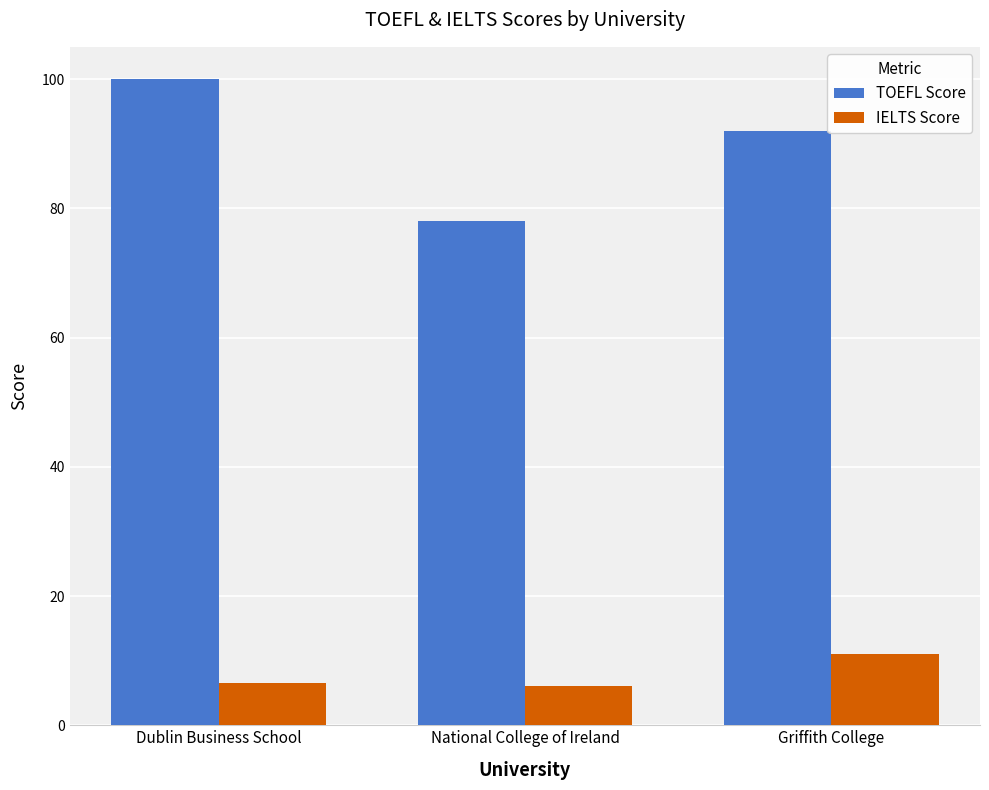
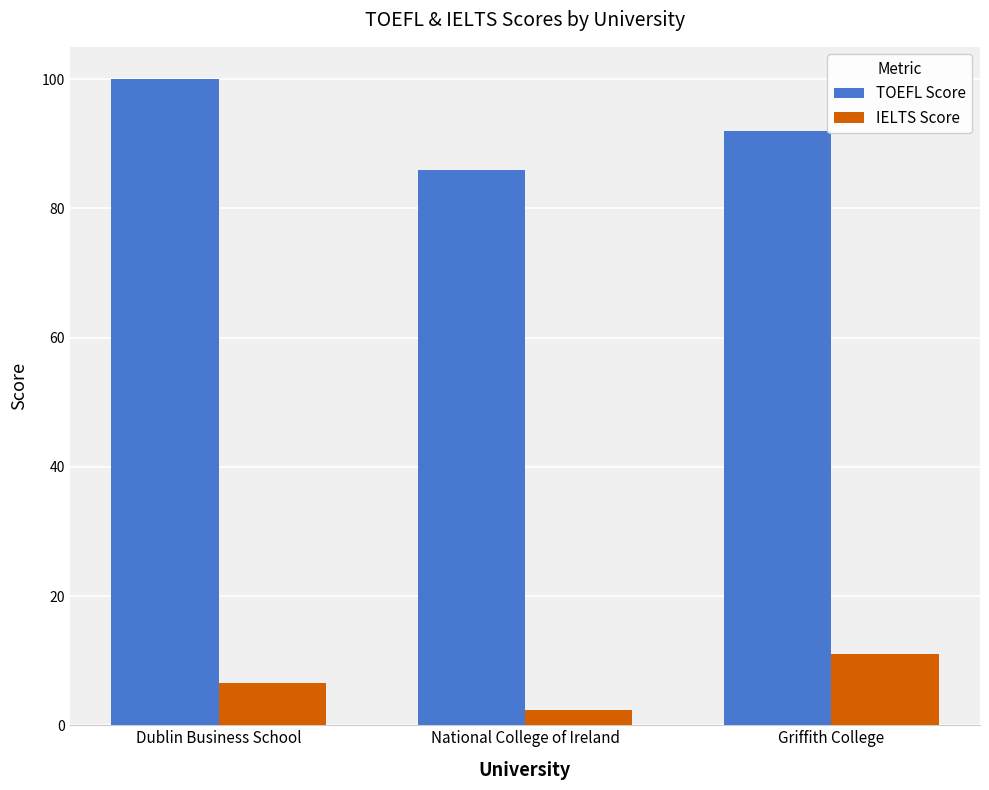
TOEFL Score, National College of Ireland: 78 -> 86
IELTS Score, National College of Ireland: 6 -> 2
